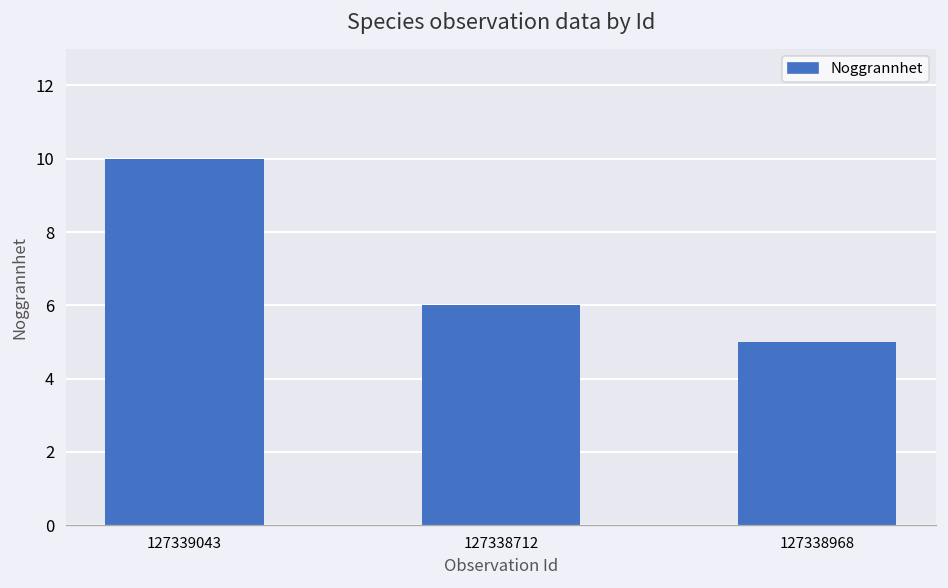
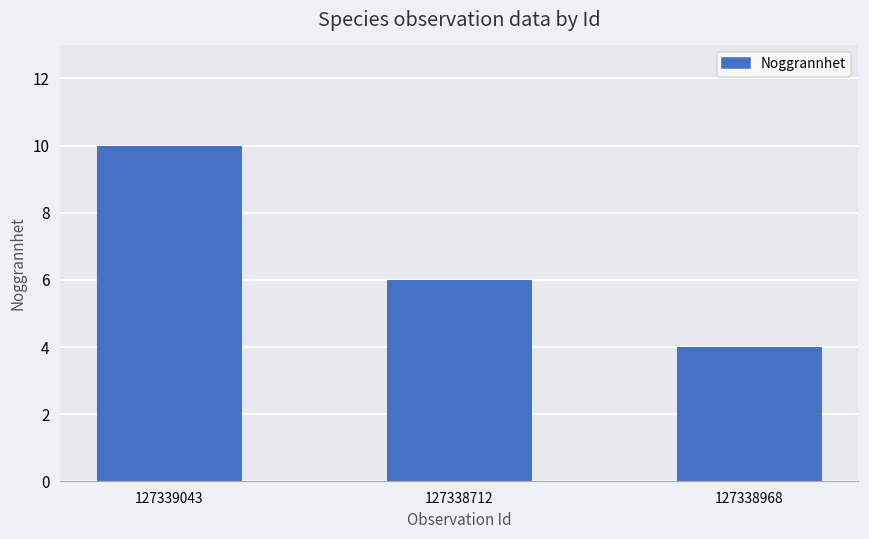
127338968: 5 -> 4
